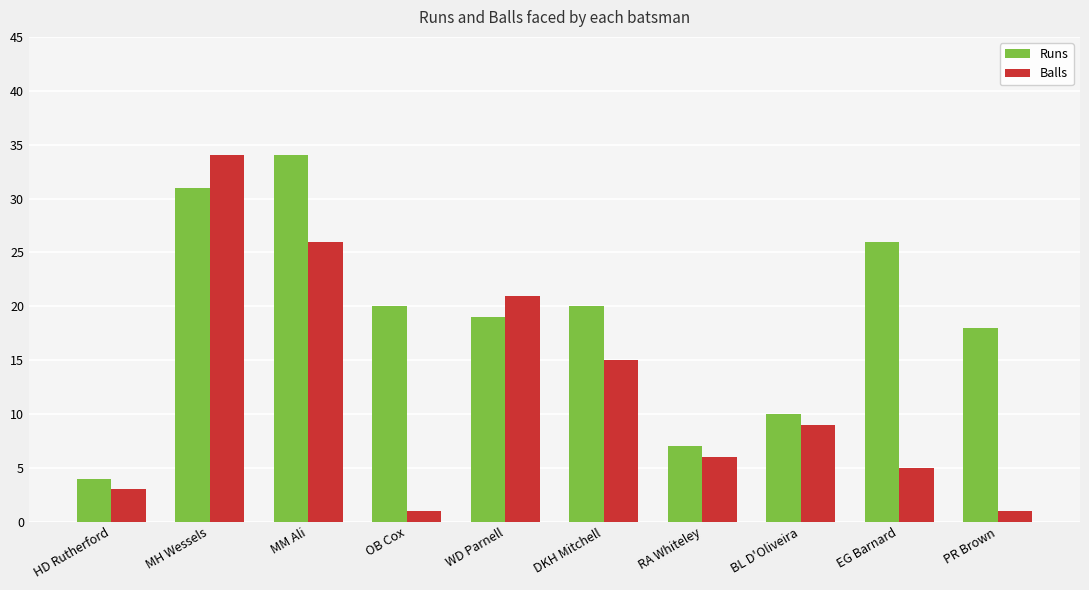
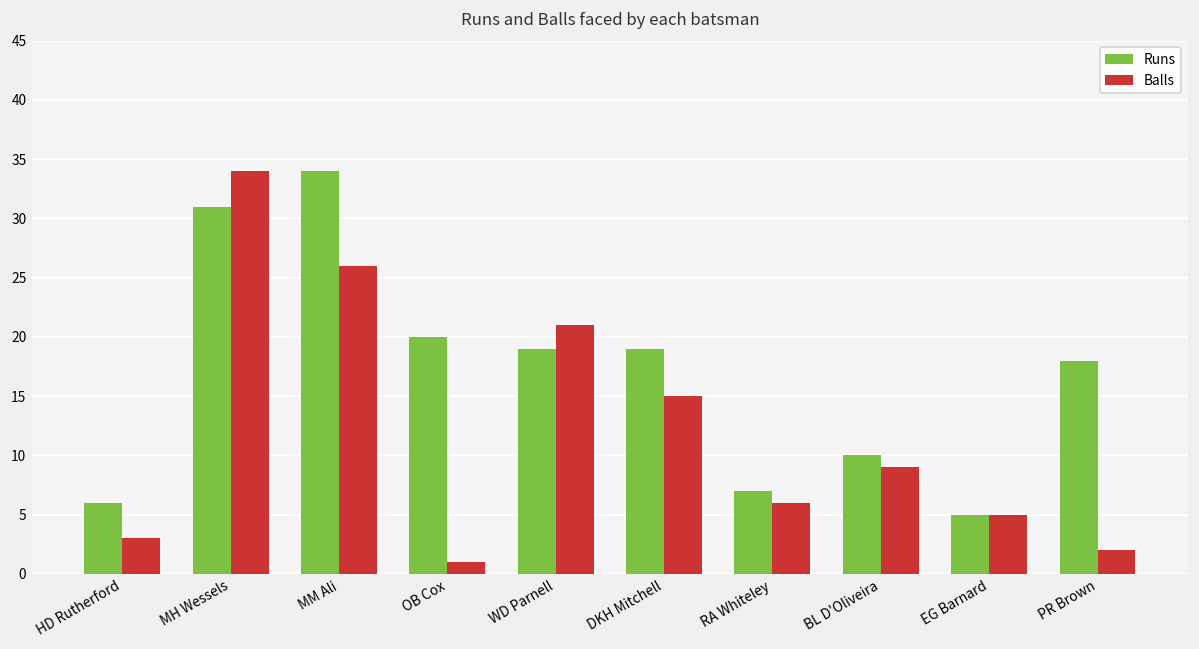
Runs, HD Rutherford: 4 -> 6
Runs, DKH Mitchell: 20 -> 19
Runs, EG Barnard: 26 -> 5
Balls, PR Brown: 1 -> 2
